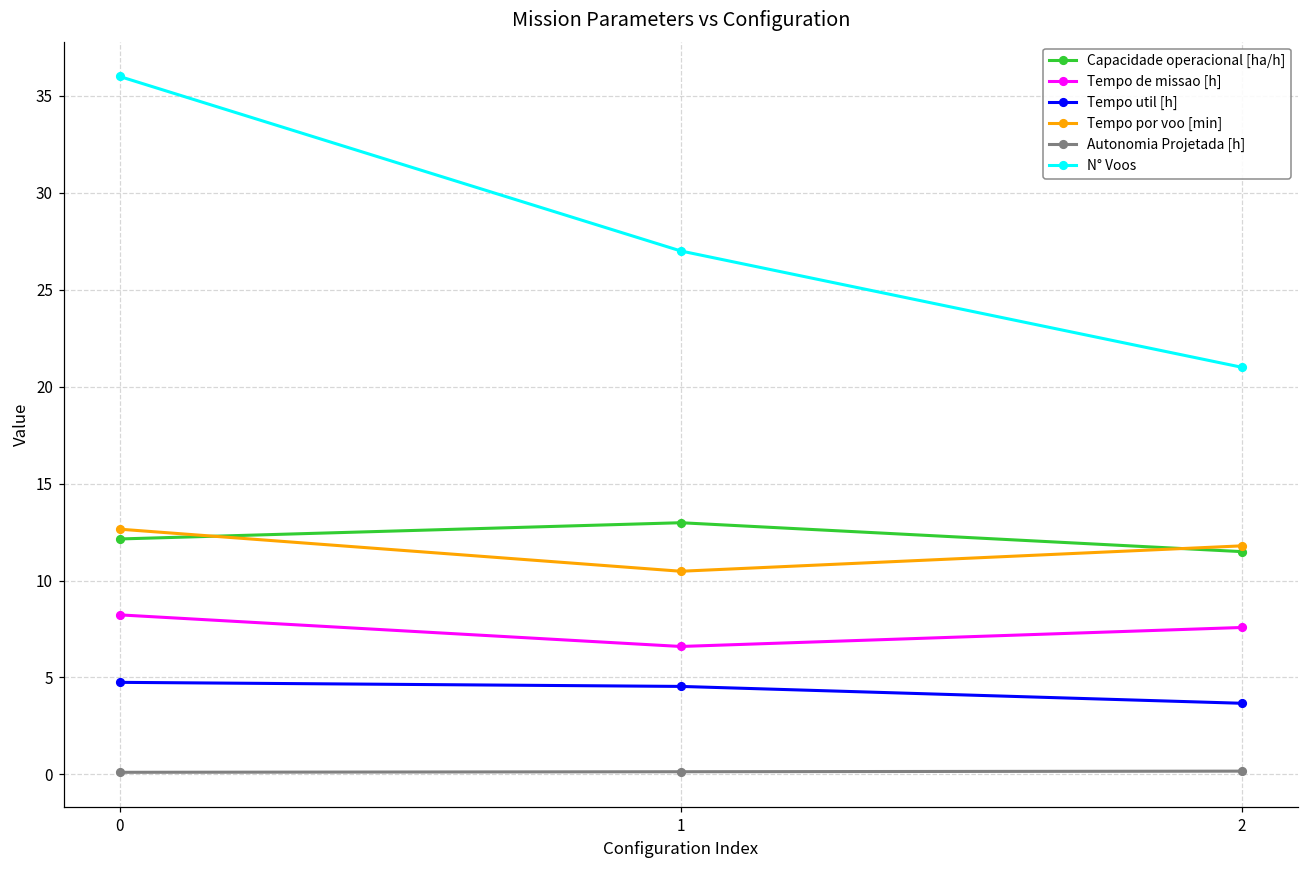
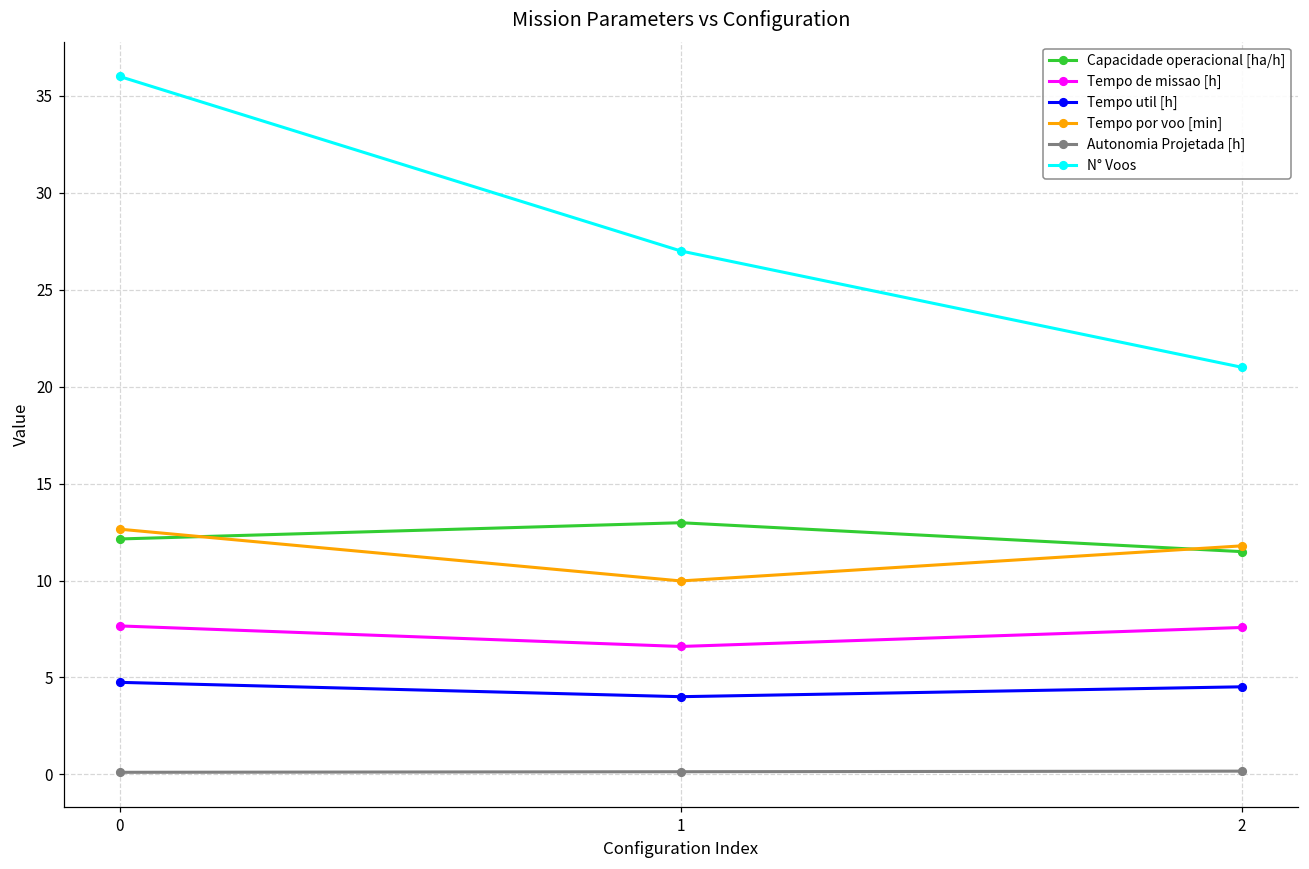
Tempo de missao [h], 0: 8.2 -> 7.7
Tempo util [h], 1: 4.5 -> 4.0
Tempo por voo [min], 1: 10.5 -> 10.0
Tempo util [h], 2: 3.7 -> 4.5
